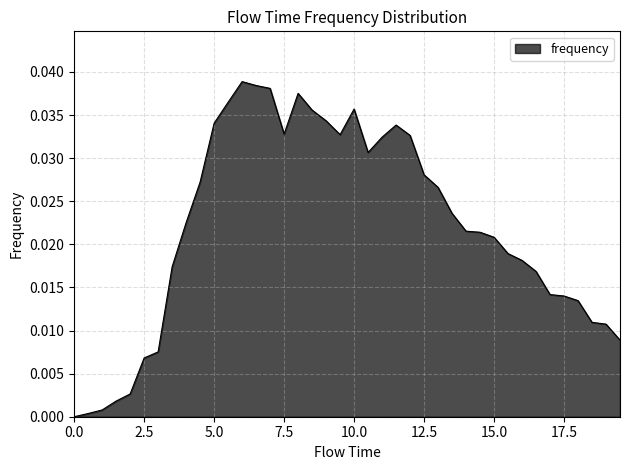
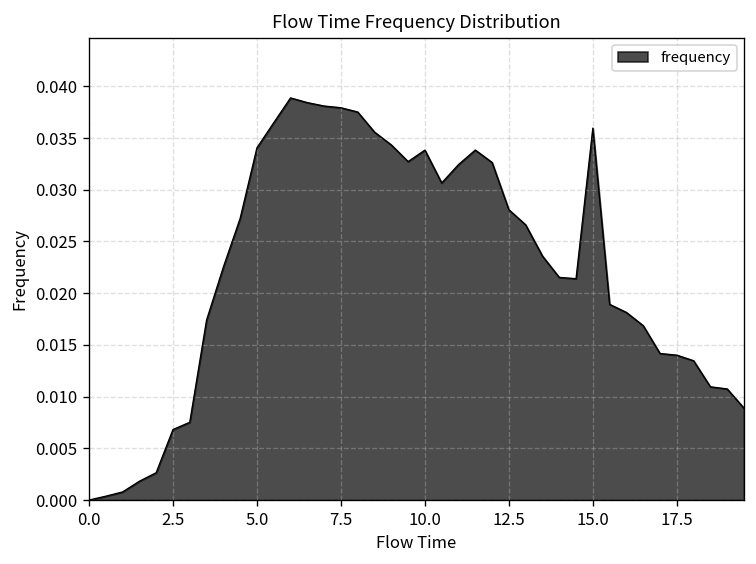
7.5: 0.033 -> 0.038
10.0: 0.036 -> 0.034
15.0: 0.021 -> 0.036
